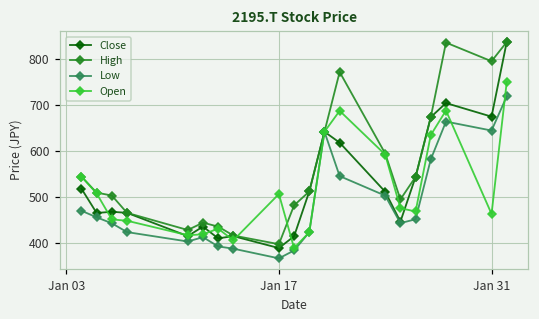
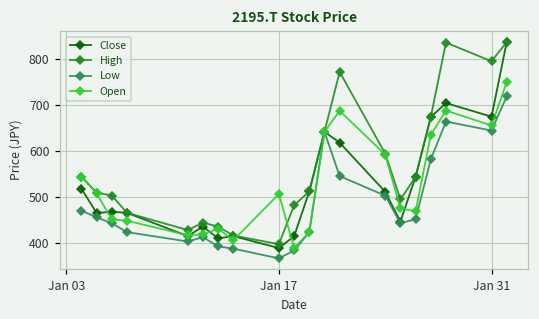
Open, Jan 31: 460 -> 660
